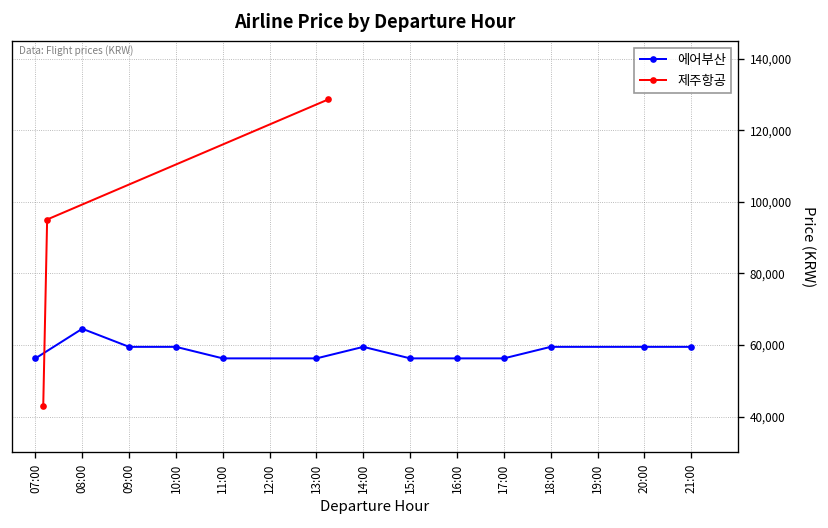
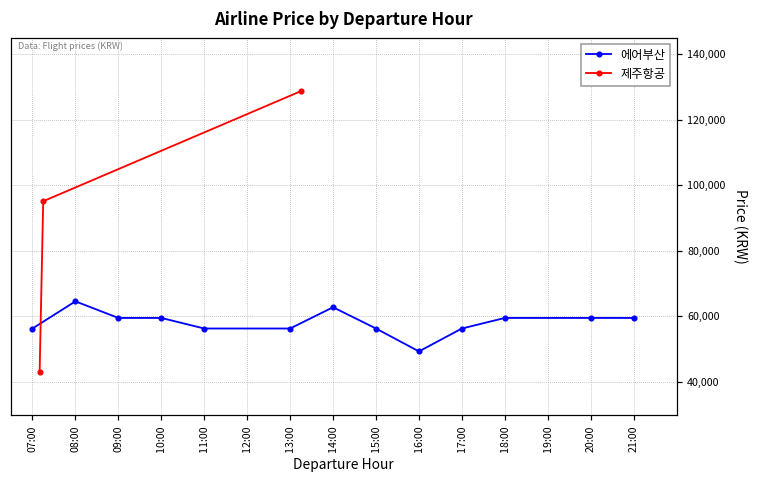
에어부산, 14:00: 59,000 -> 63,000
에어부산, 16:00: 56,000 -> 49,000
